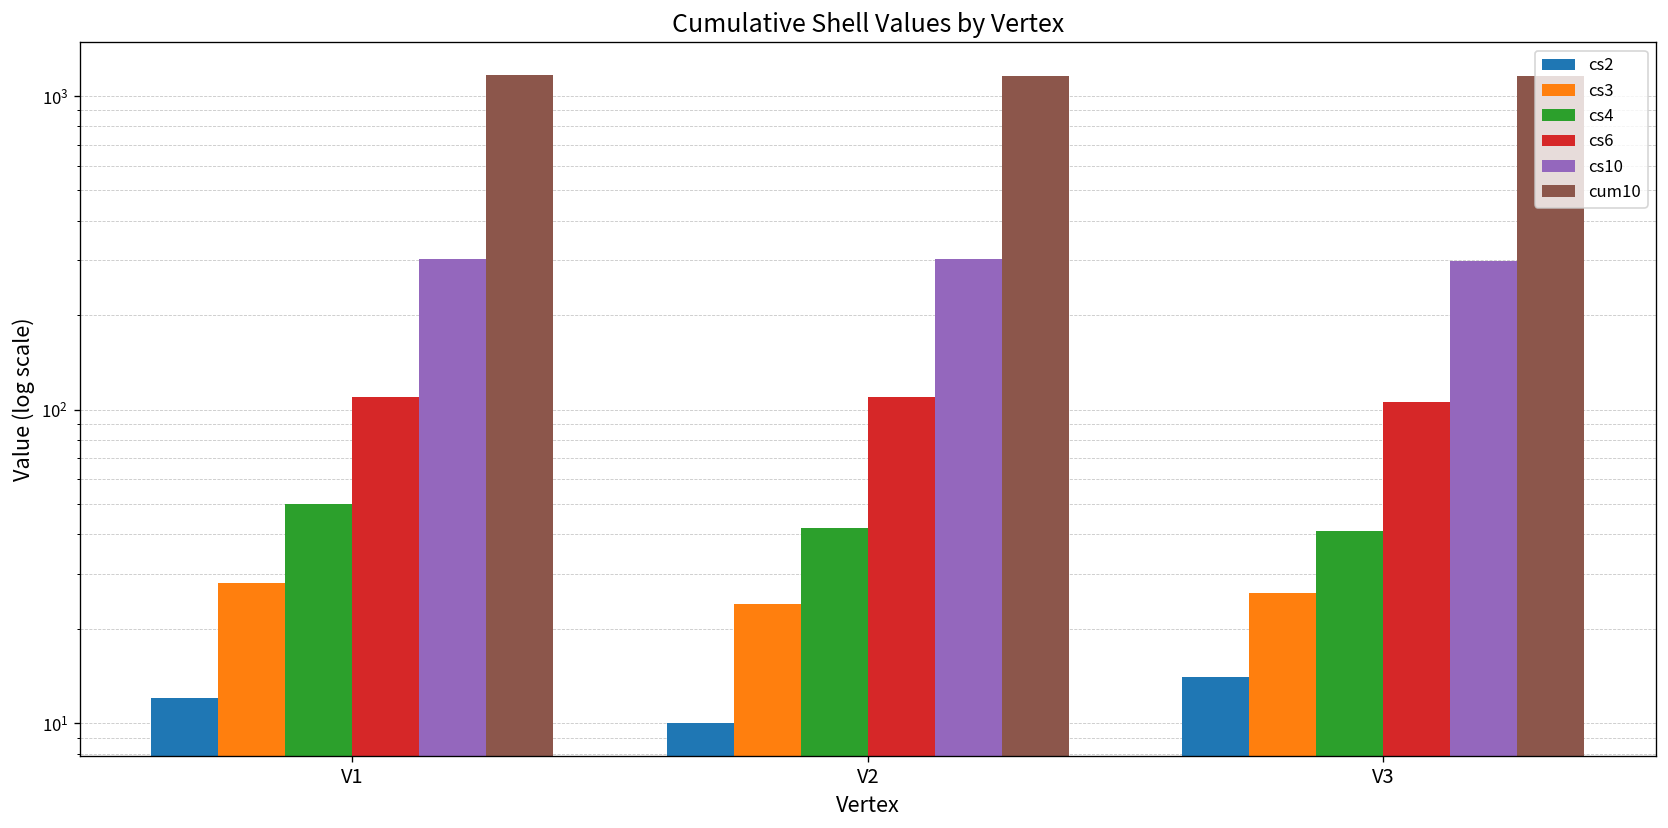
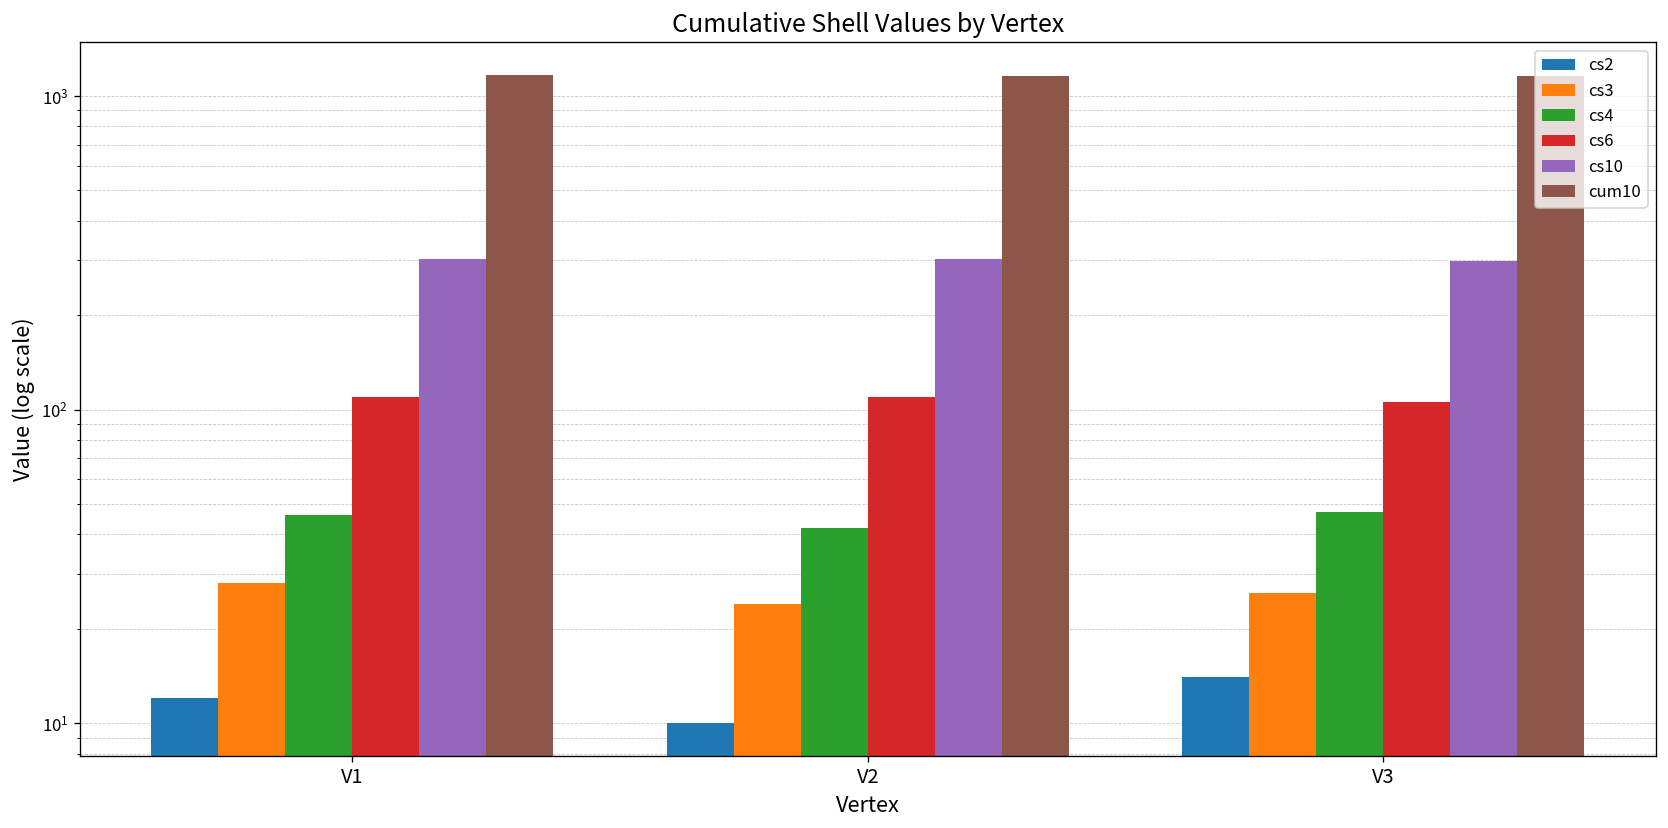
cs4, V1: 50 -> 46
cs4, V3: 41 -> 47
